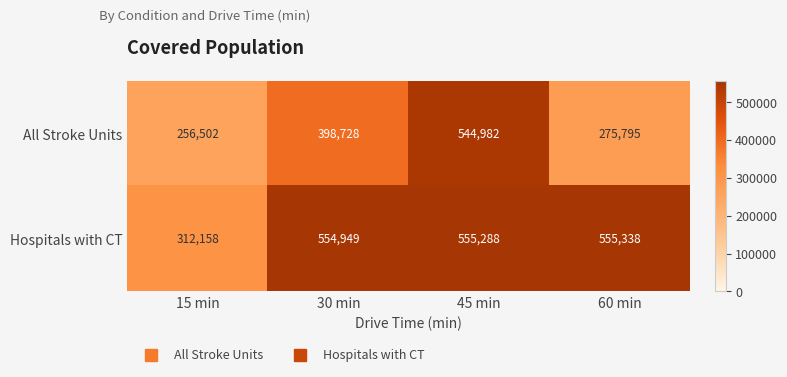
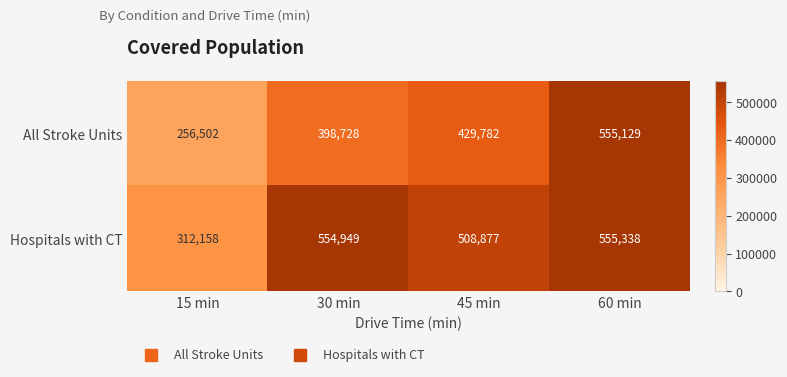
All Stroke Units, 45 min: 544,982 -> 429,782
All Stroke Units, 60 min: 275,795 -> 555,129
Hospitals with CT, 45 min: 555,288 -> 508,877
